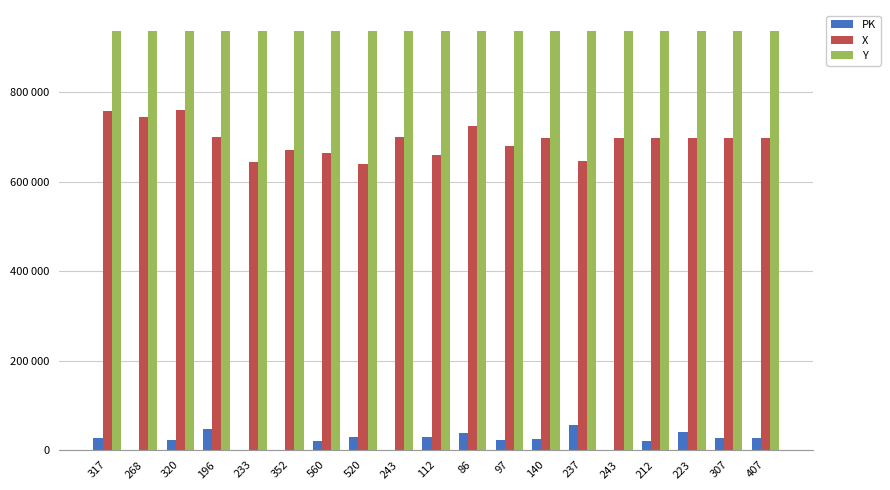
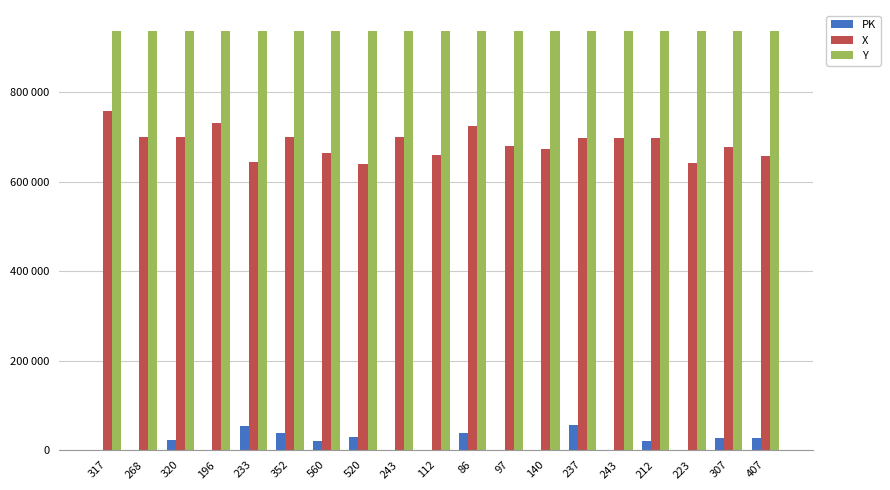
PK, 317: 30000 -> 0
X, 268: 740000 -> 700000
X, 320: 760000 -> 700000
PK, 196: 50000 -> 0
X, 196: 700000 -> 730000
PK, 233: 0 -> 50000
PK, 352: 0 -> 40000
X, 352: 670000 -> 700000
PK, 112: 30000 -> 0
PK, 97: 20000 -> 0
PK, 140: 30000 -> 0
X, 140: 700000 -> 670000
X, 237: 650000 -> 700000
PK, 223: 40000 -> 0
X, 223: 700000 -> 640000
X, 307: 700000 -> 680000
X, 407: 700000 -> 660000
